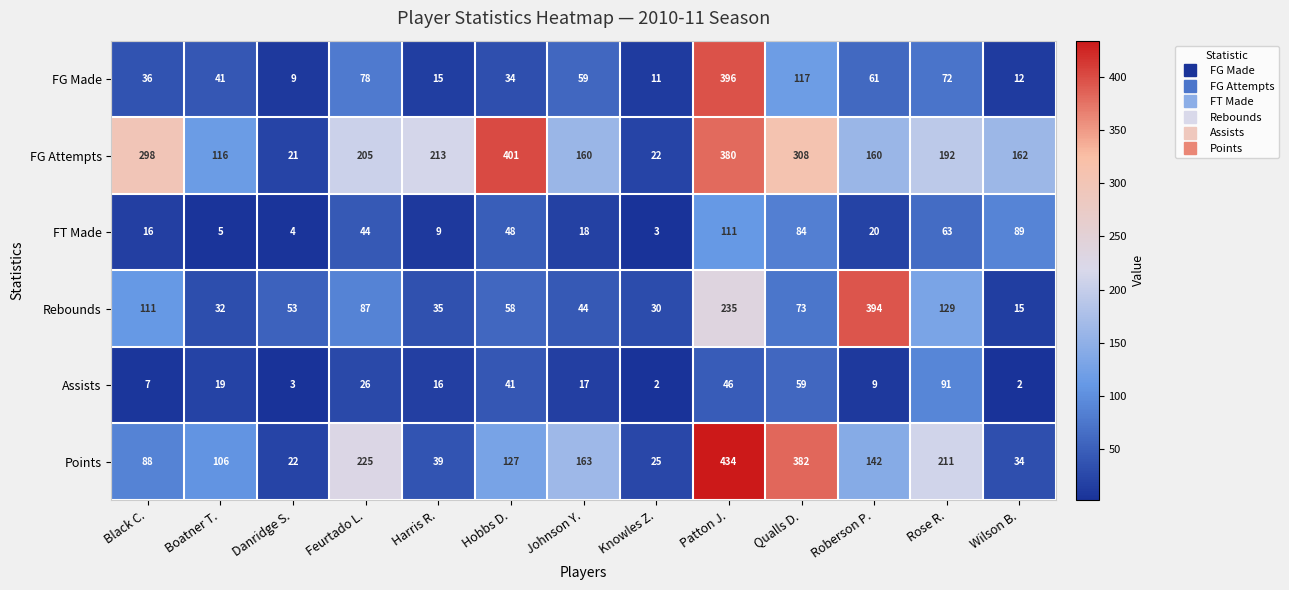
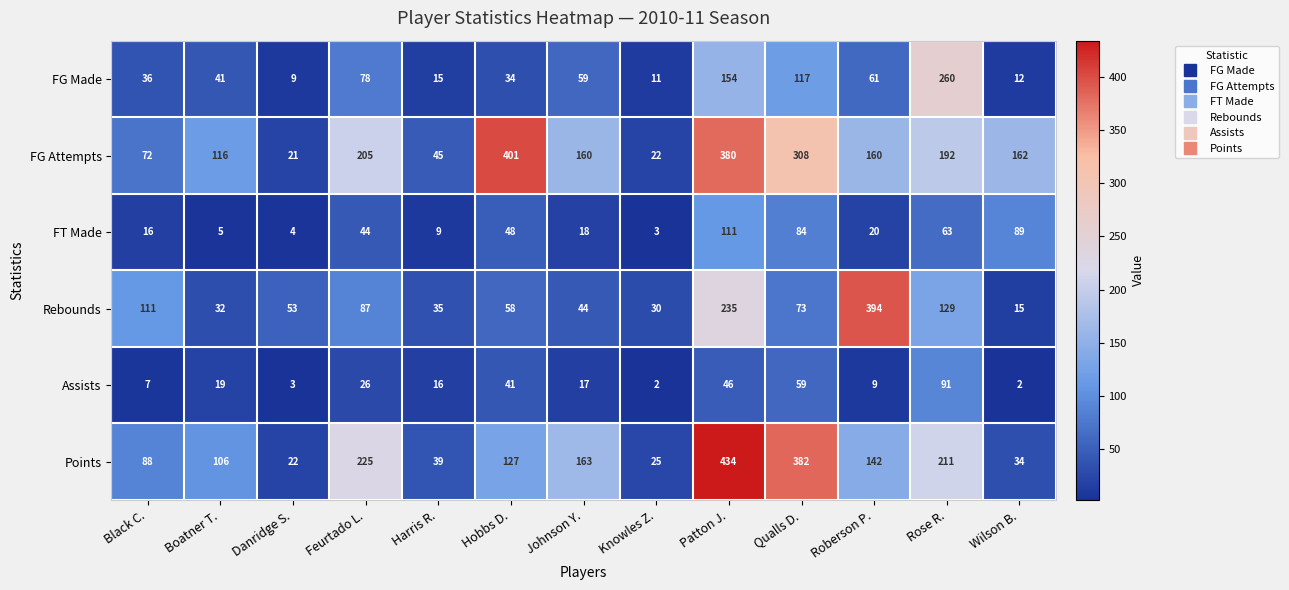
FG Made, Patton J.: 396 -> 154
FG Made, Rose R.: 72 -> 260
FG Attempts, Black C.: 298 -> 72
FG Attempts, Harris R.: 213 -> 45
